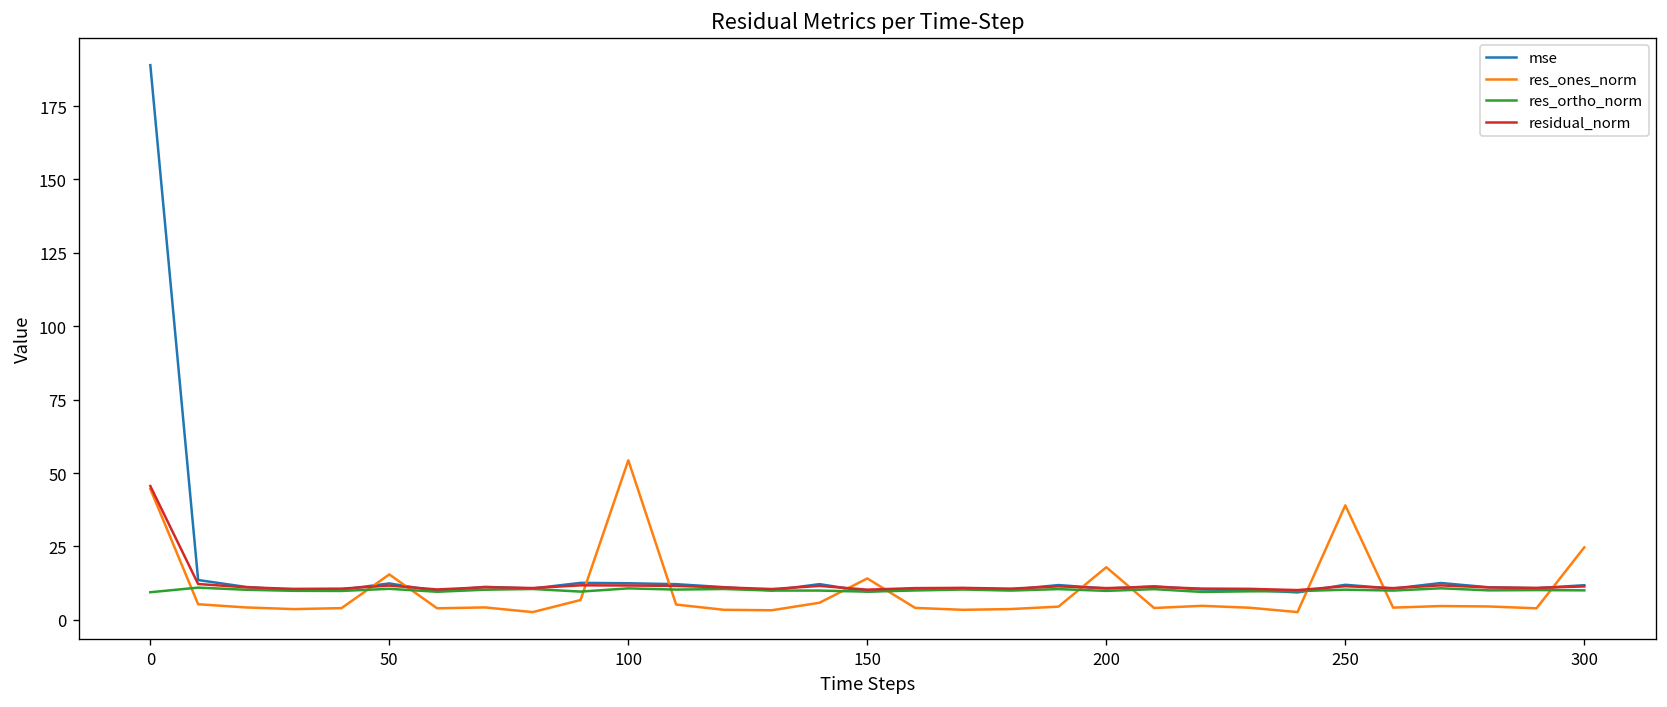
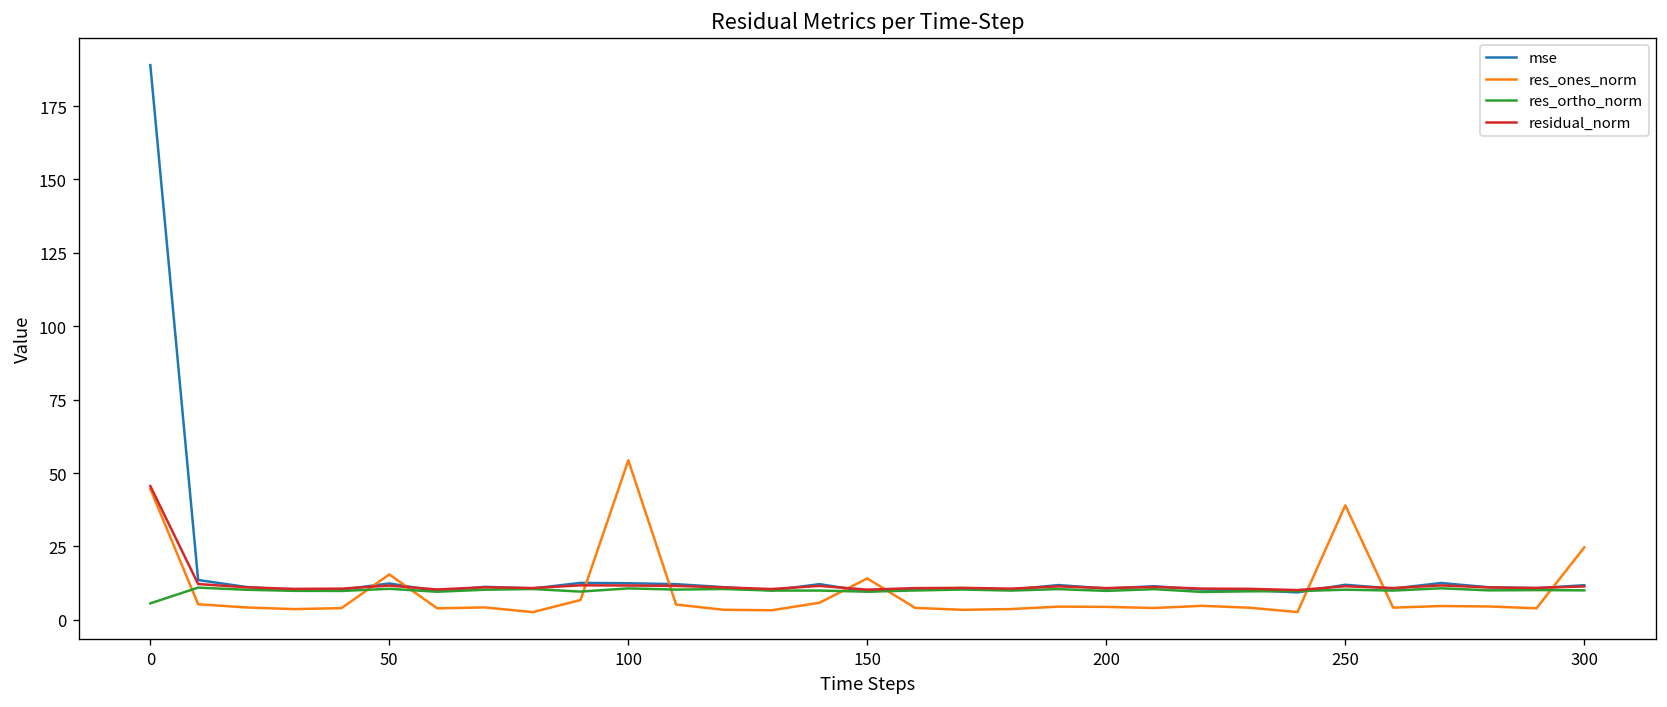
res_ortho_norm, 0: 9 -> 6
res_ones_norm, 200: 18 -> 4
